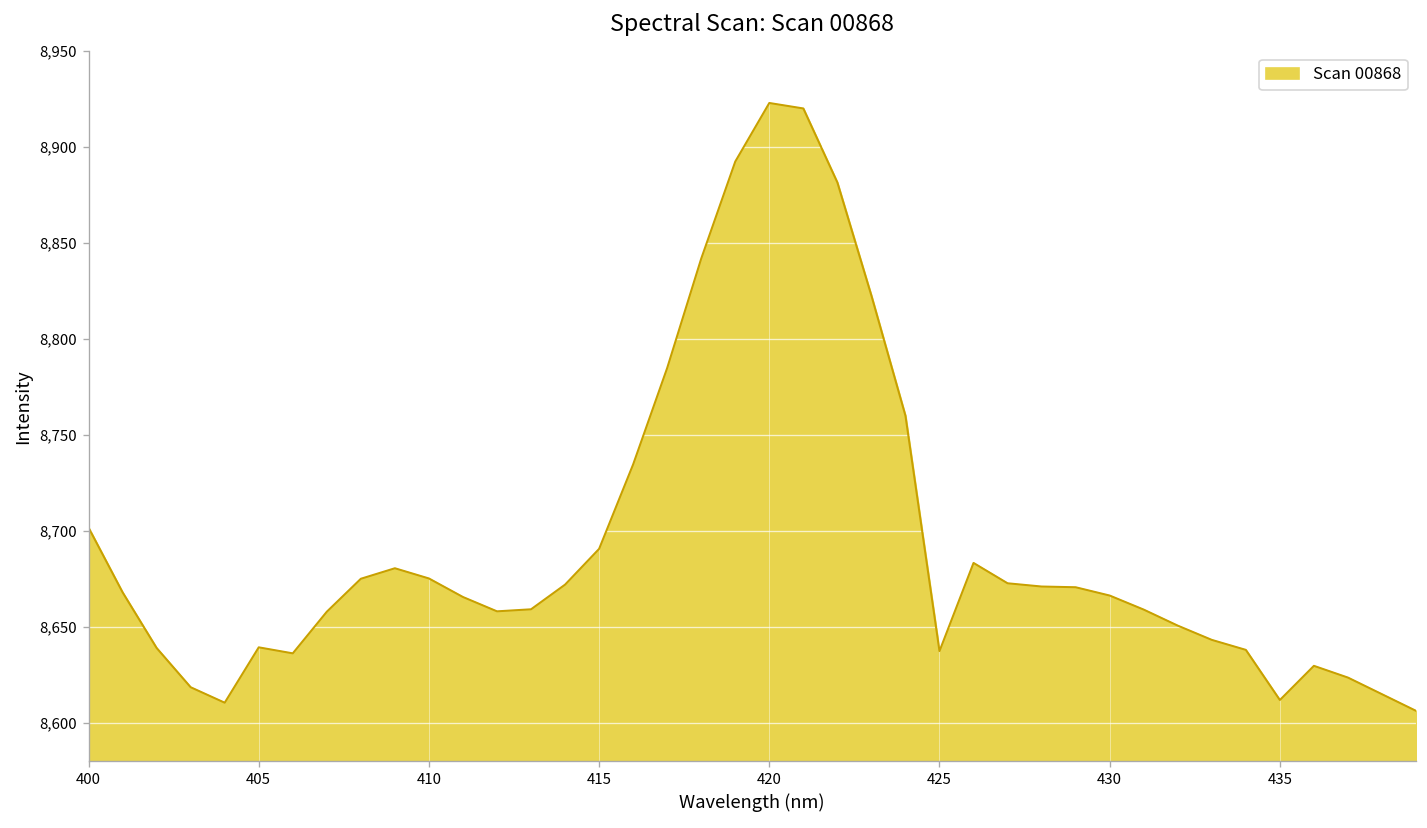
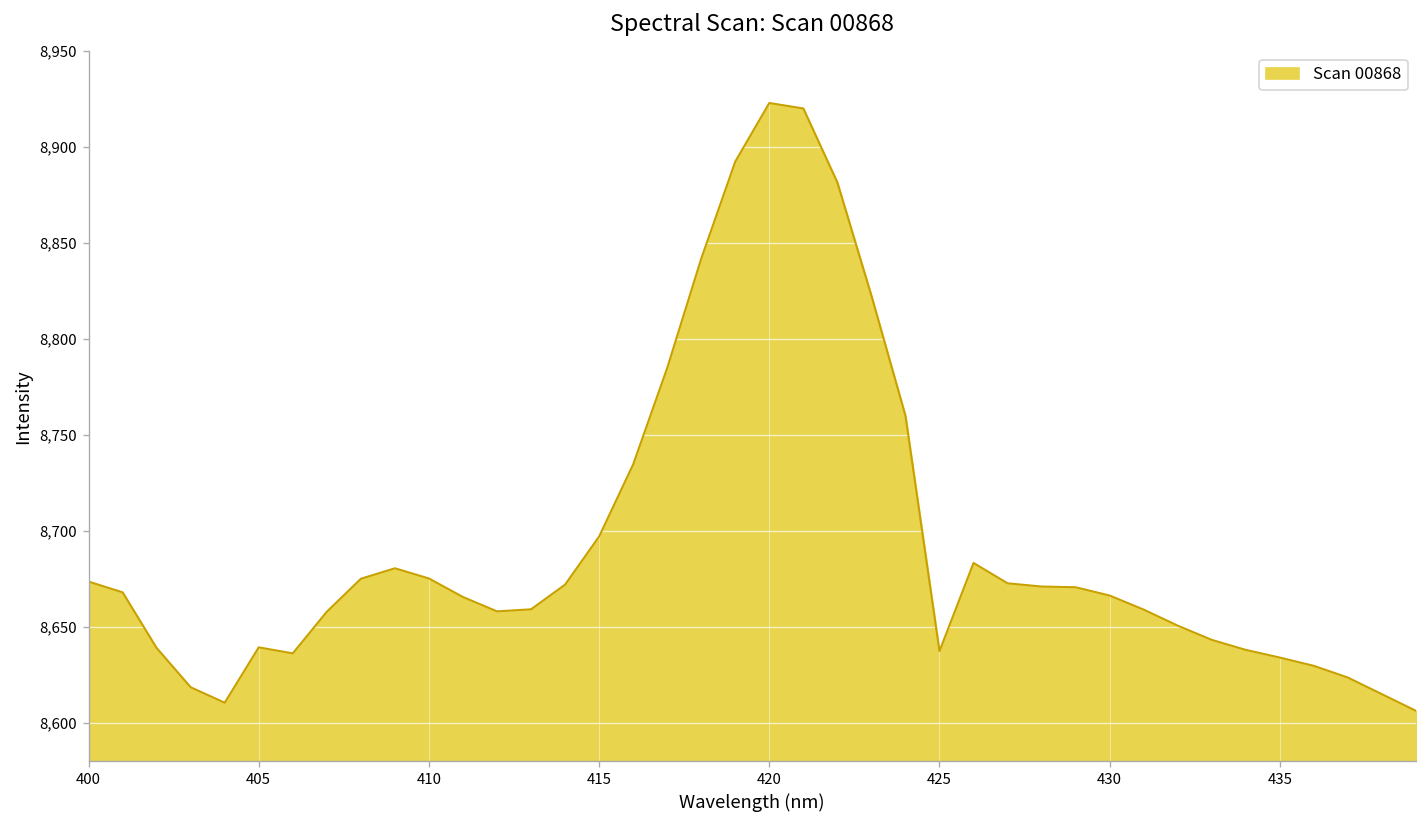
400: 8,702 -> 8,674
415: 8,691 -> 8,697
435: 8,612 -> 8,634
